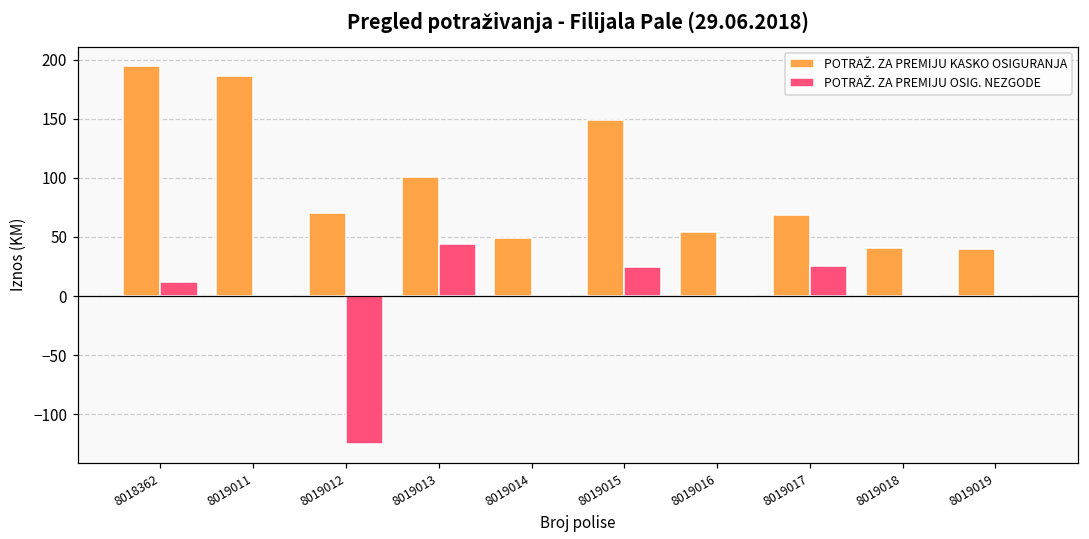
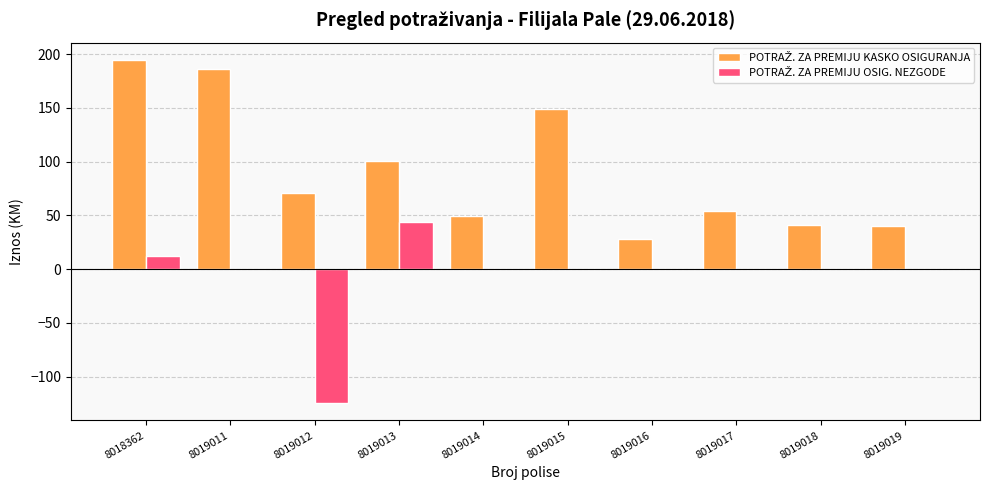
POTRAŽ. ZA PREMIJU OSIG. NEZGODE, 8019015: 24 -> 0
POTRAŽ. ZA PREMIJU KASKO OSIGURANJA, 8019016: 54 -> 28
POTRAŽ. ZA PREMIJU KASKO OSIGURANJA, 8019017: 69 -> 54
POTRAŽ. ZA PREMIJU OSIG. NEZGODE, 8019017: 25 -> 0
